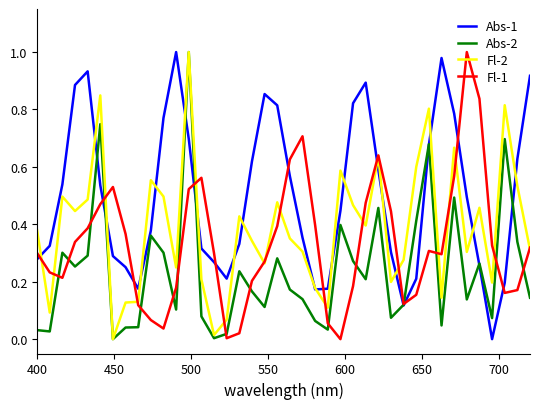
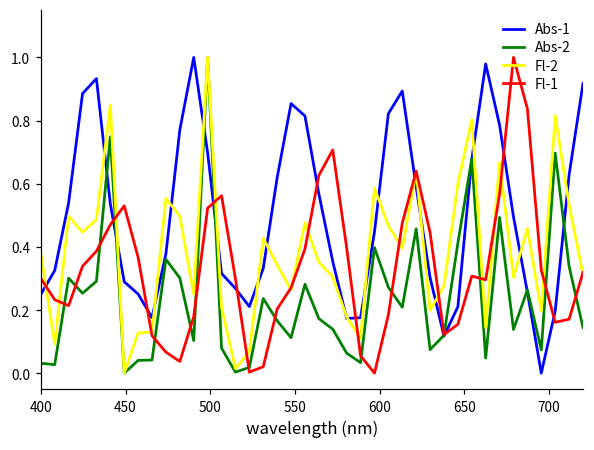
Abs-1, 400: 0.28 -> 0.25
